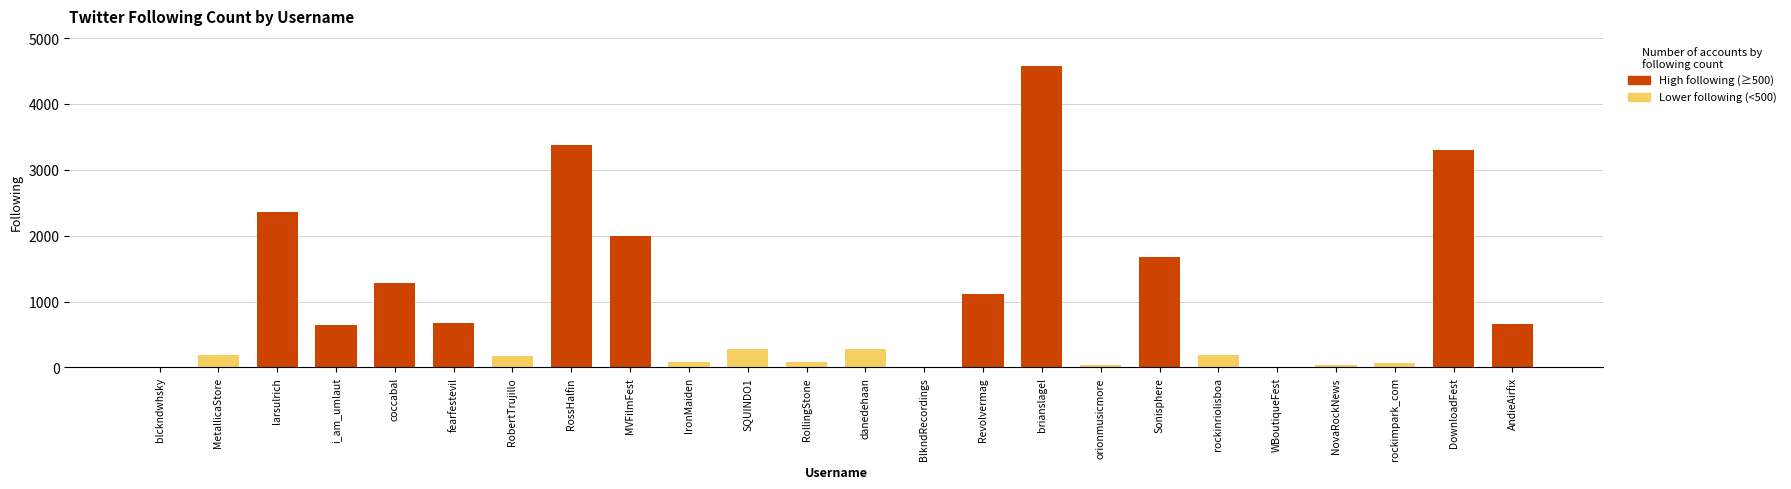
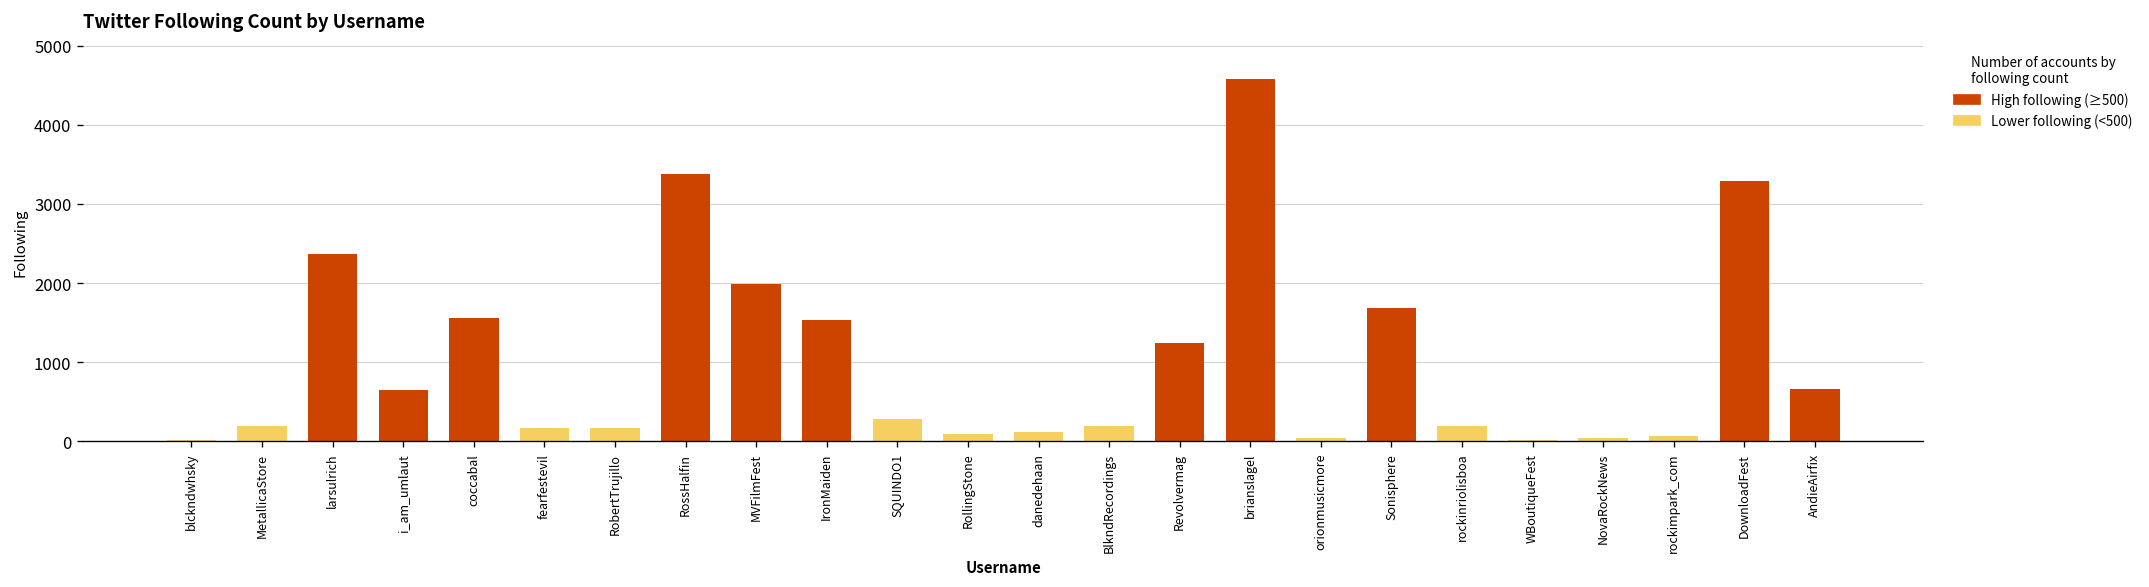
coccabal: 1300 -> 1600
fearfestevil: 700 -> 200
IronMaiden: 100 -> 1500
danedehaan: 300 -> 100
BlkndRecordings: 0 -> 200
Revolvermag: 1100 -> 1200
